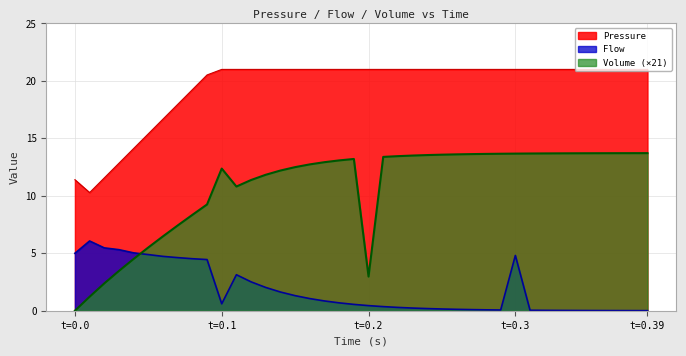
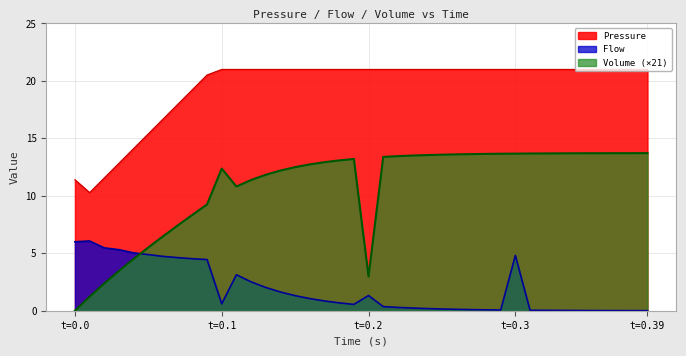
Flow, t=0.0: 5 -> 6
Flow, t=0.2: 0.4 -> 1.3
